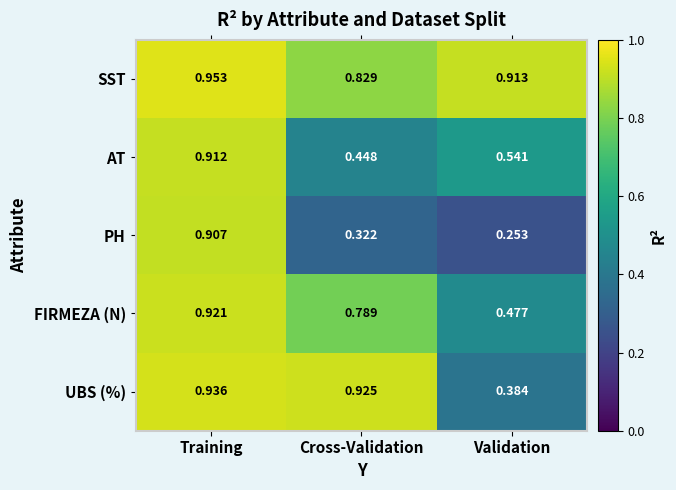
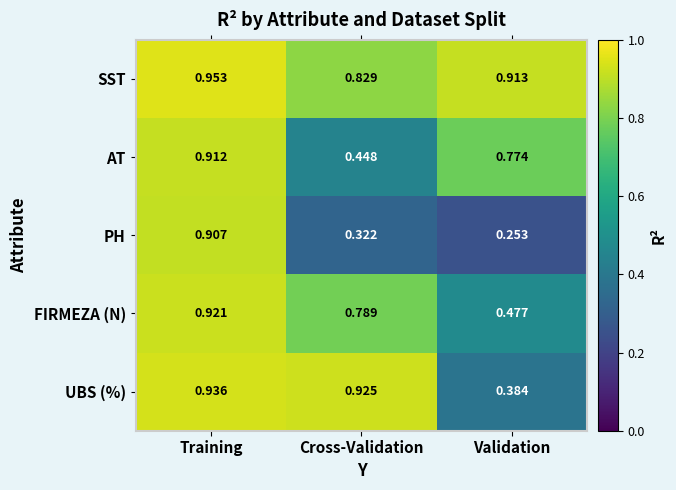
AT, Validation: 0.541 -> 0.774
